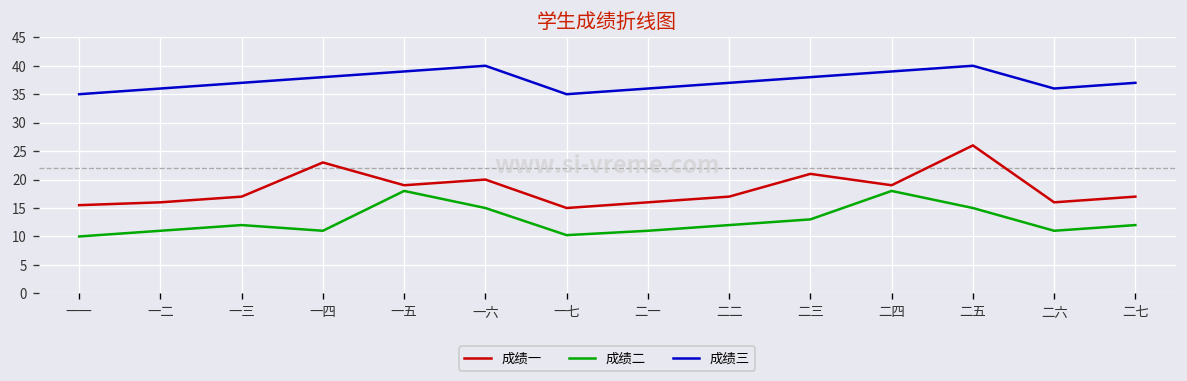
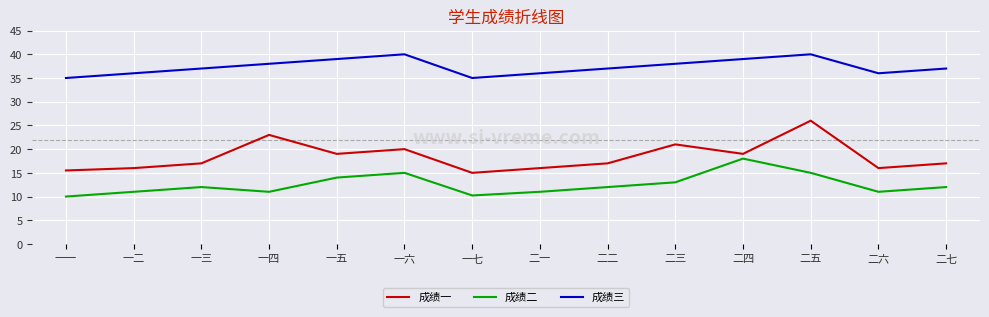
成绩二, 一五: 18 -> 14
